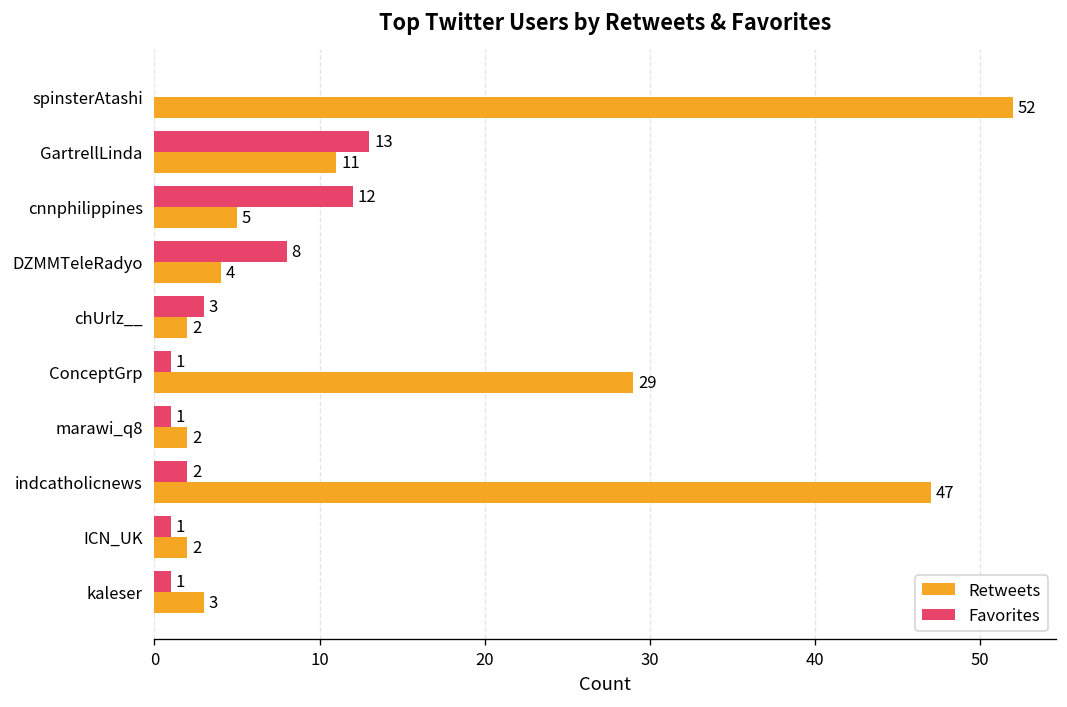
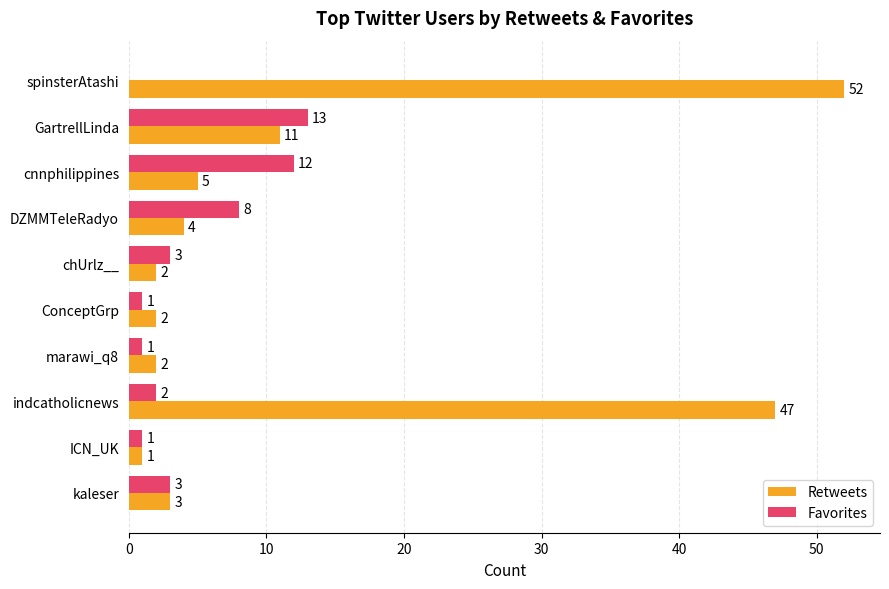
Retweets, ConceptGrp: 29 -> 2
Retweets, ICN_UK: 2 -> 1
Favorites, kaleser: 1 -> 3
